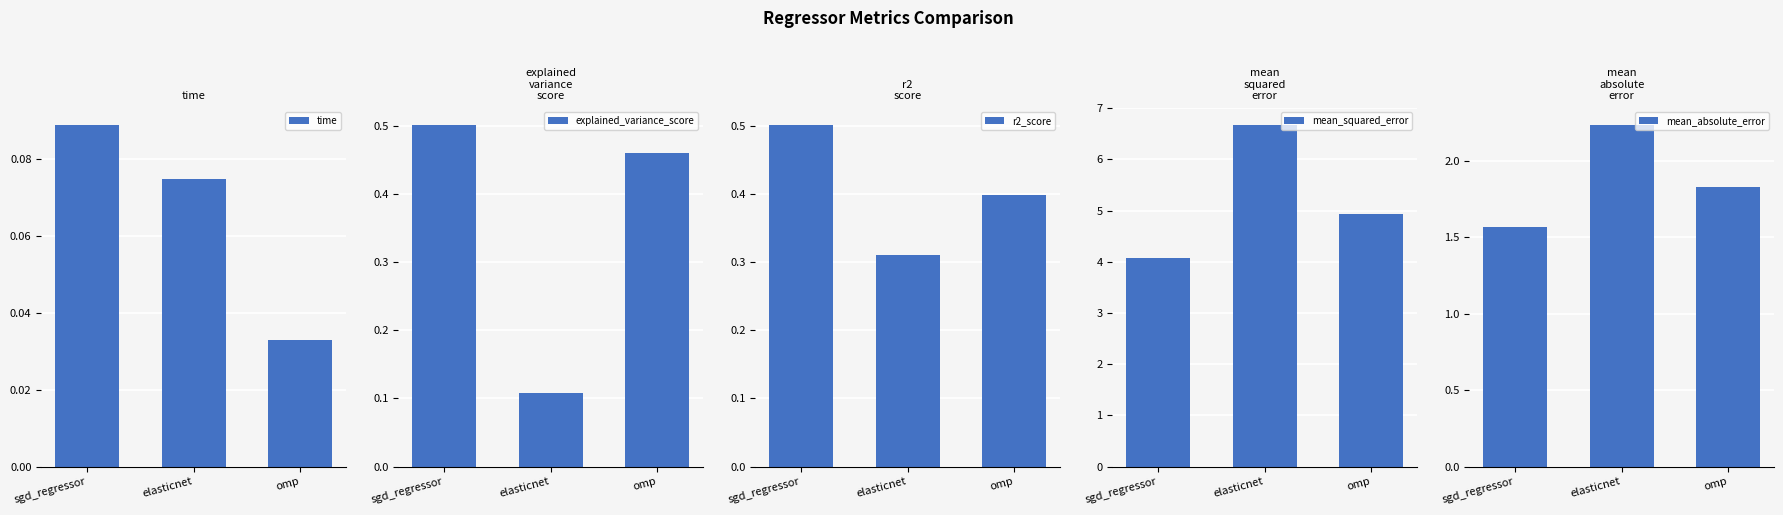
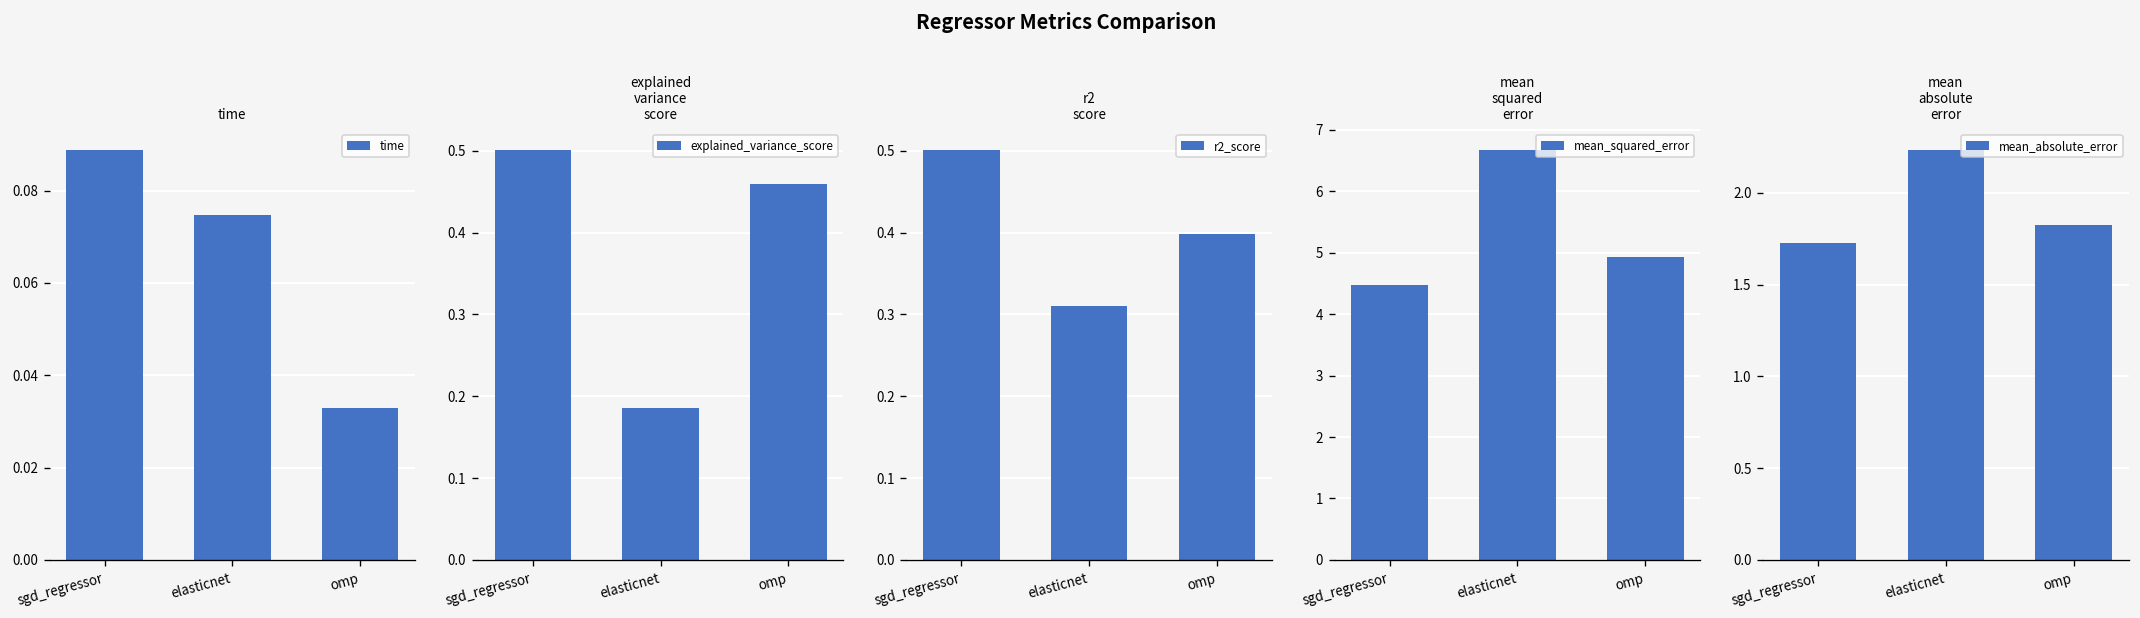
explained variance score, elasticnet: 0.11 -> 0.19
mean squared error, sgd_regressor: 4.1 -> 4.5
mean absolute error, sgd_regressor: 1.56 -> 1.73
